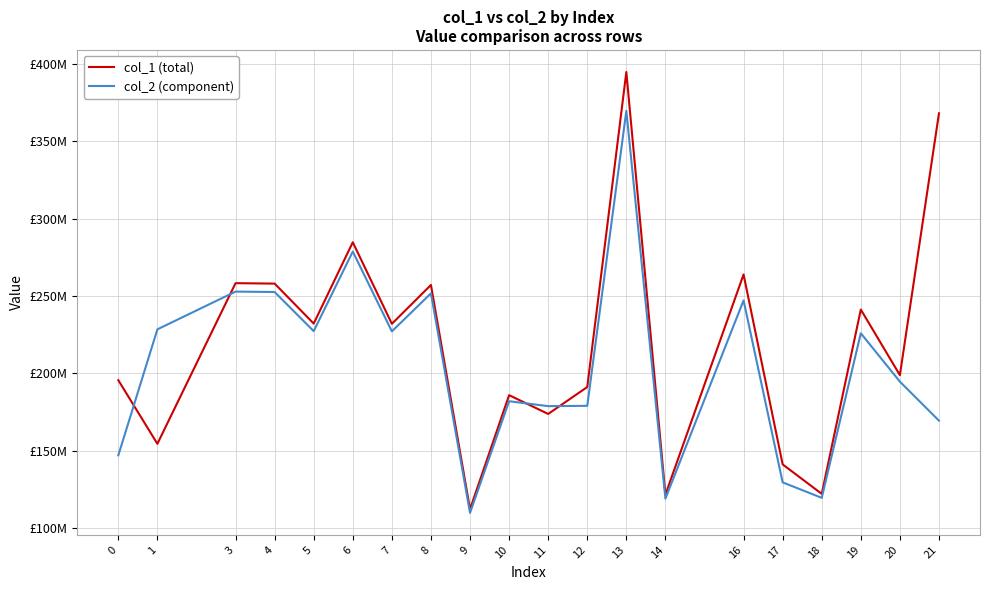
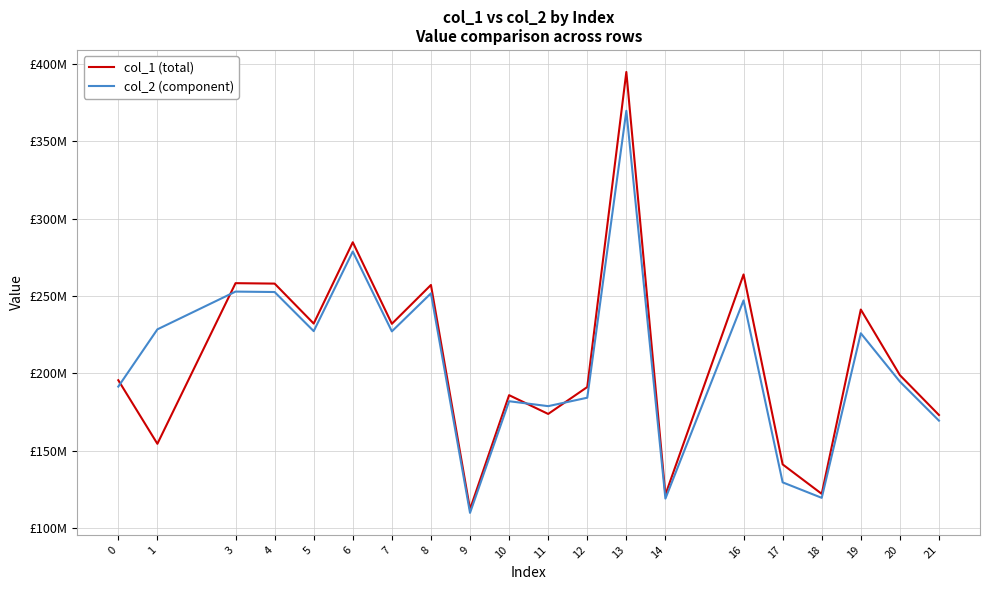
col_2 (component), 0: £147000000 -> £191000000
col_2 (component), 12: £179000000 -> £184000000
col_1 (total), 21: £368000000 -> £173000000
